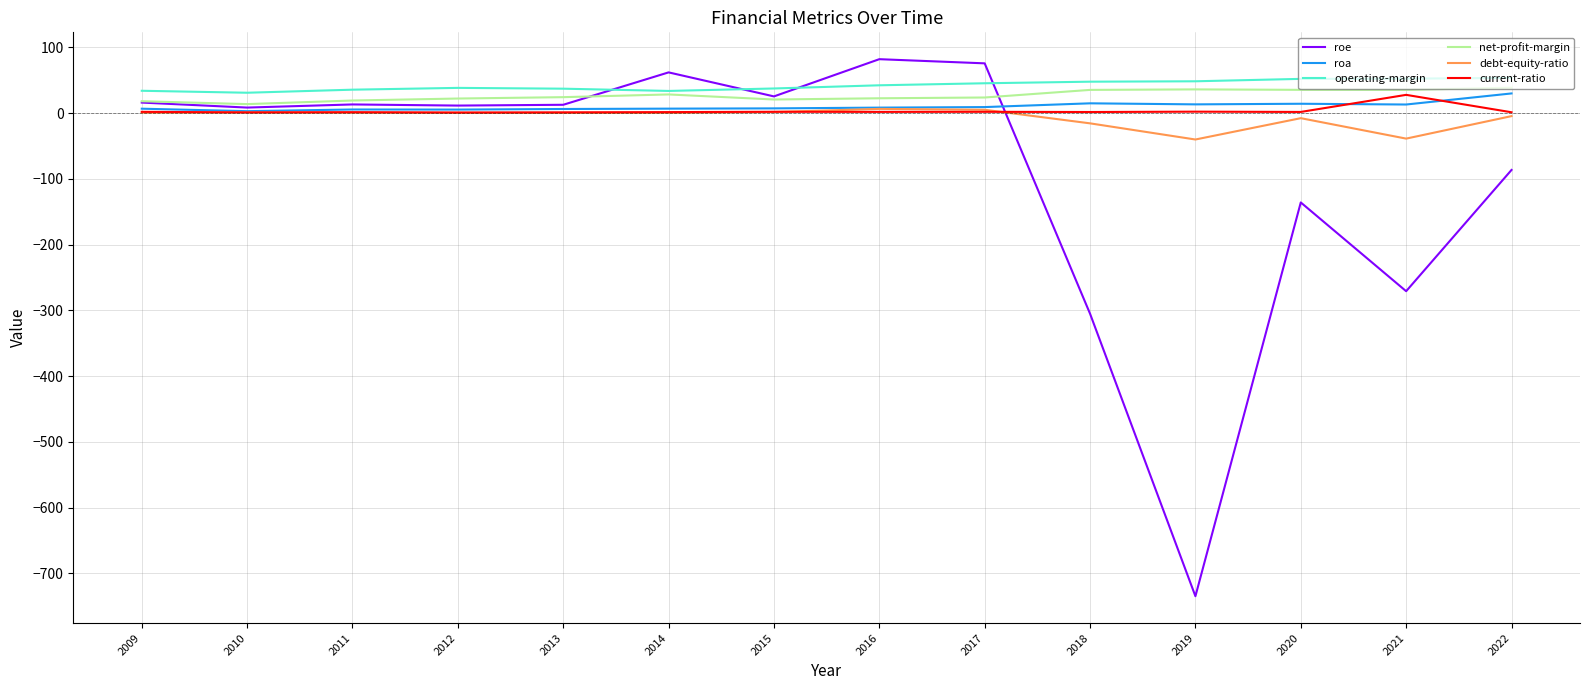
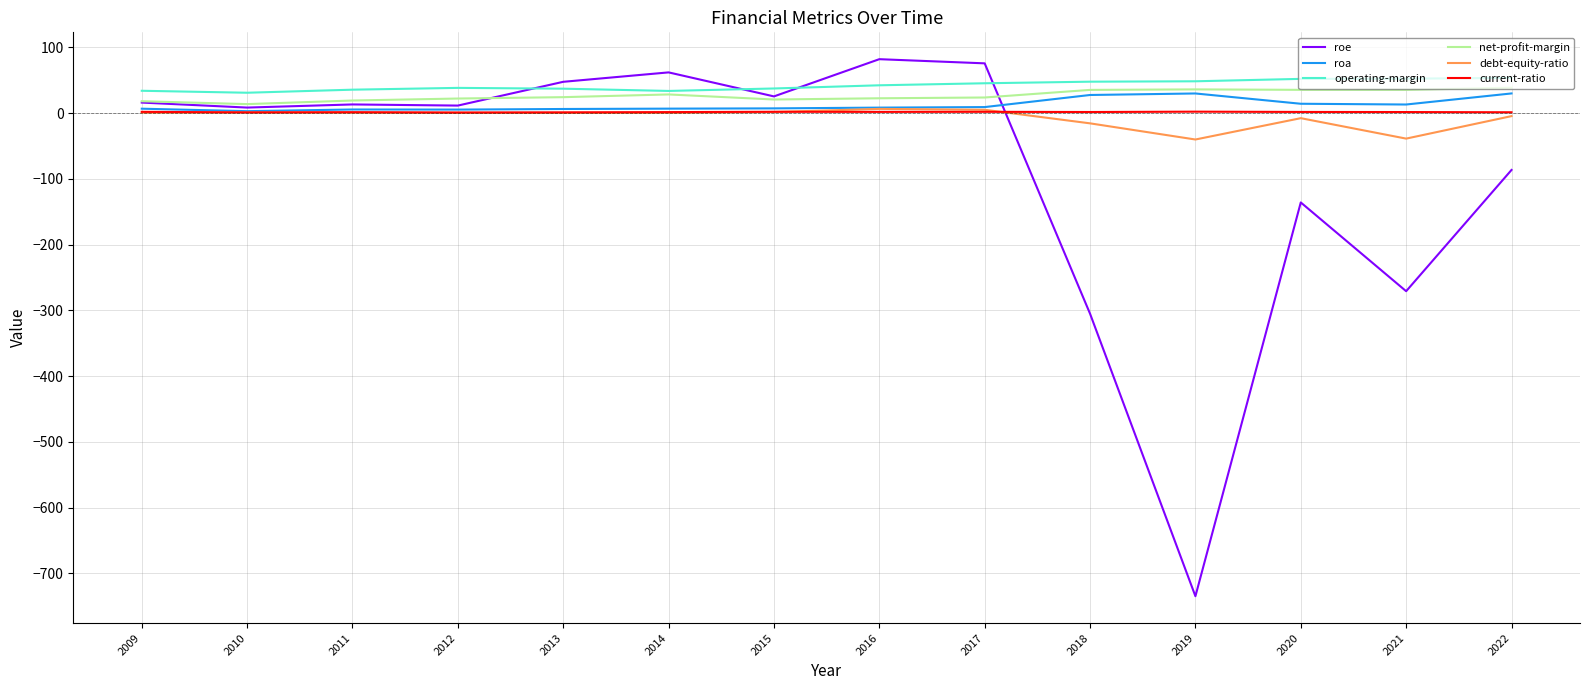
roe, 2013: 10 -> 50
roa, 2018: 10 -> 30
roa, 2019: 10 -> 30
current-ratio, 2021: 30 -> 0
